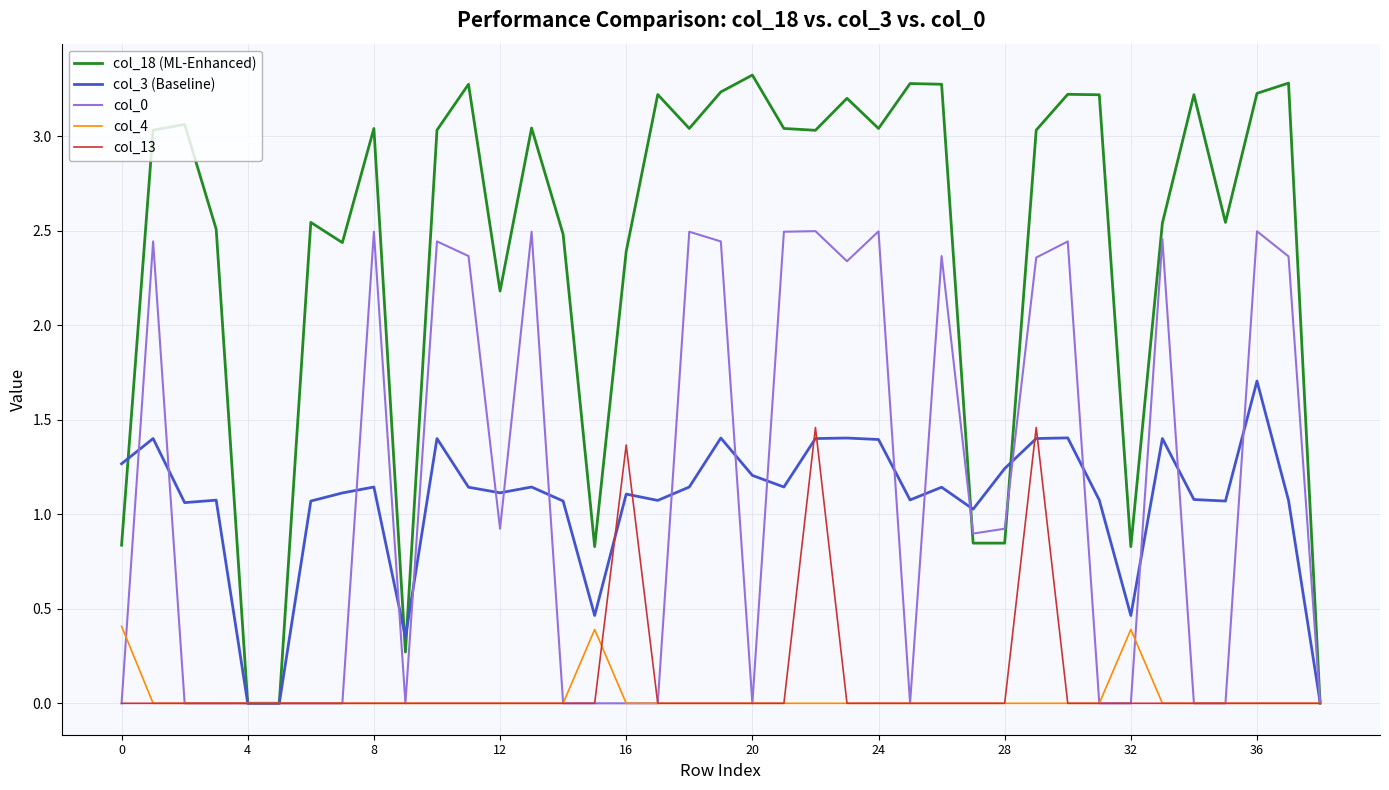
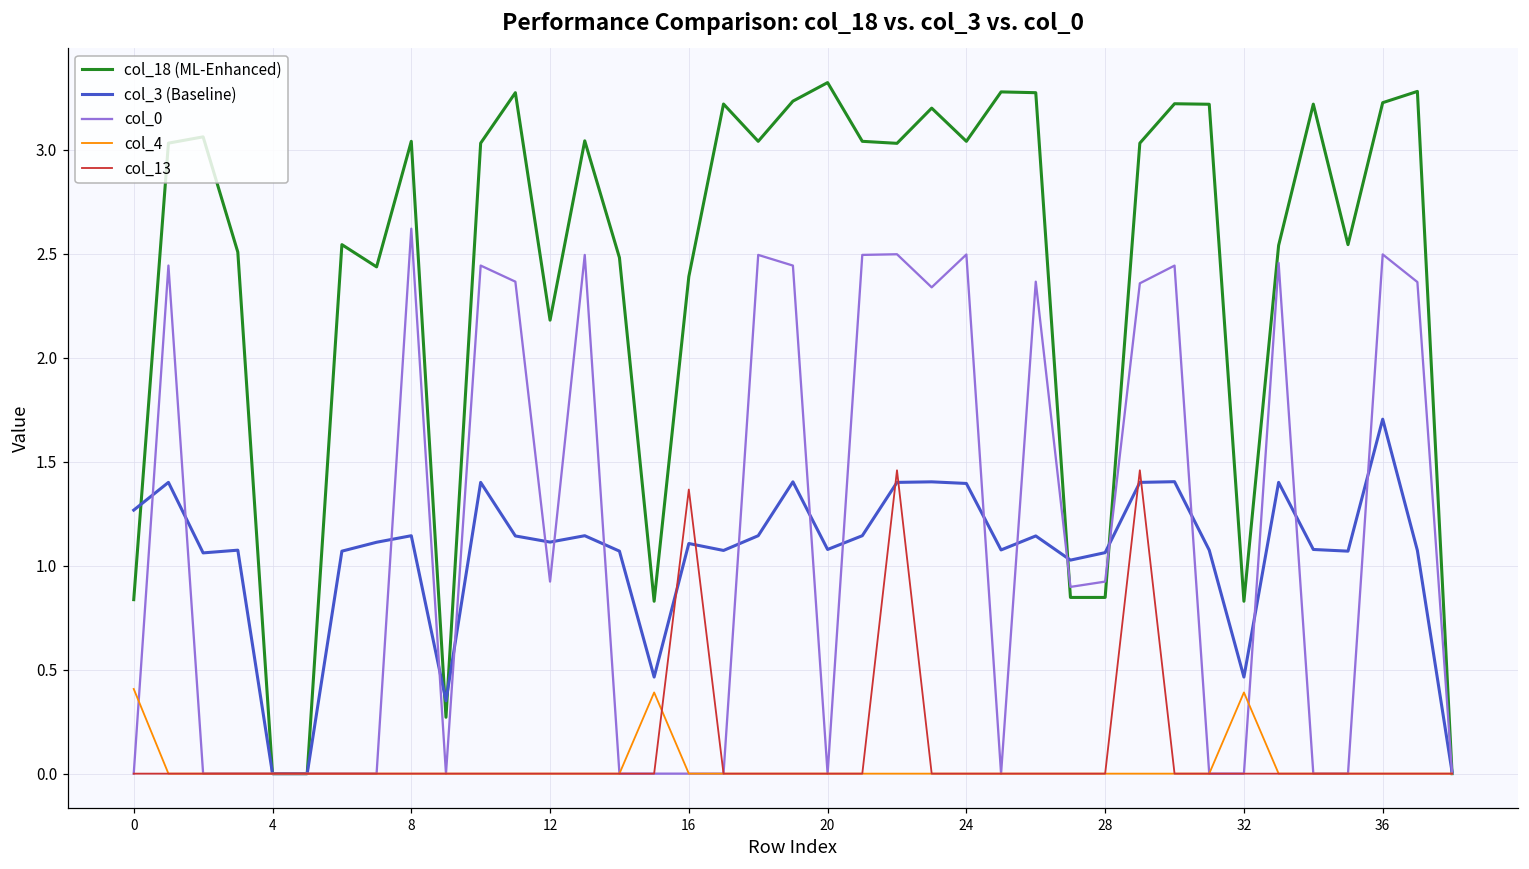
col_0, 8: 2.49 -> 2.62
col_3 (Baseline), 20: 1.21 -> 1.08
col_3 (Baseline), 28: 1.24 -> 1.06
